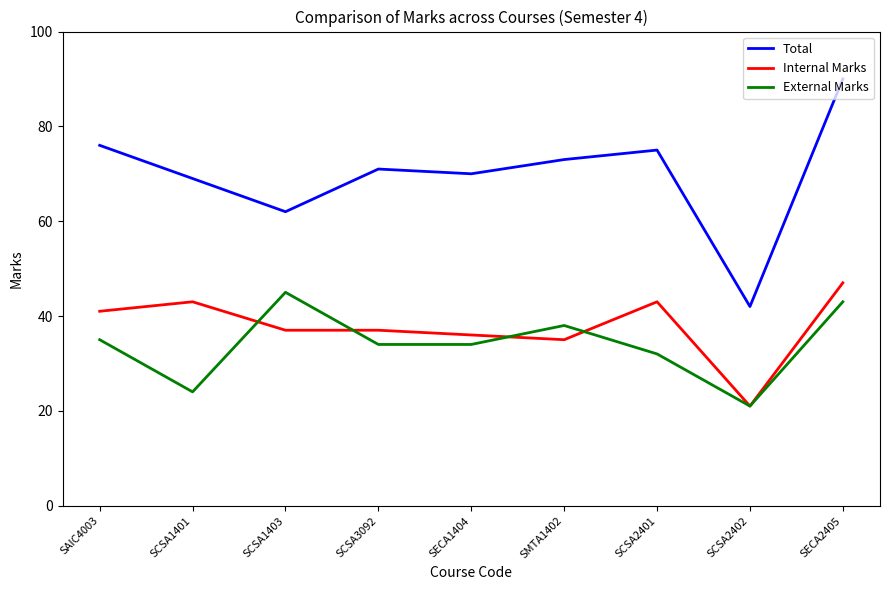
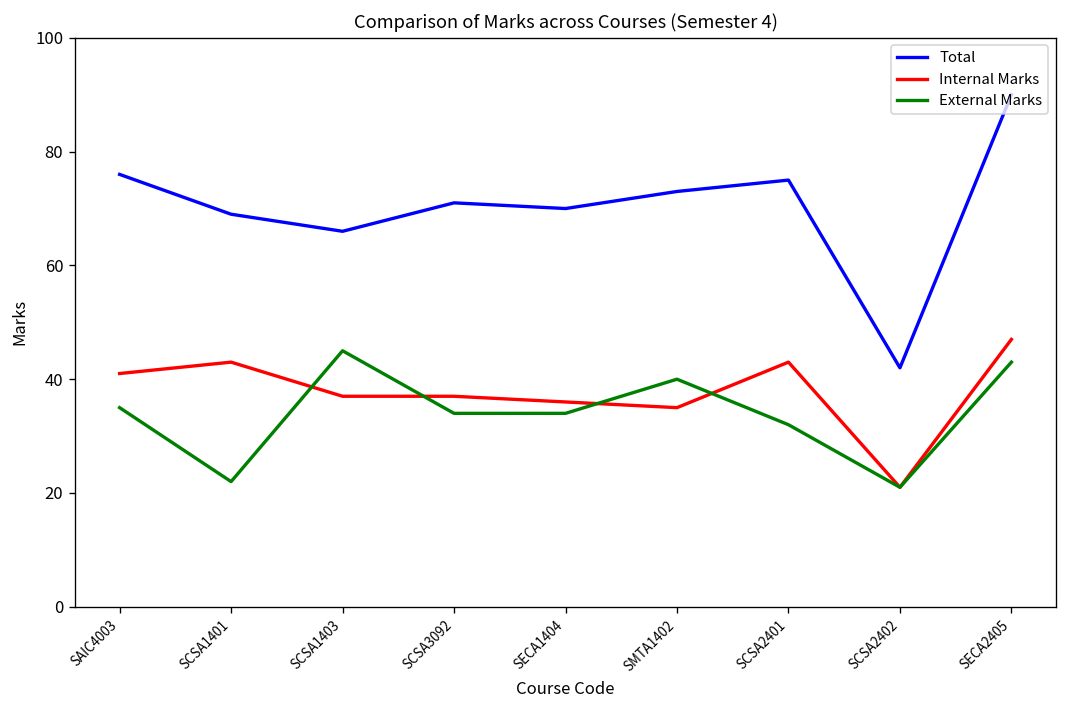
External Marks, SCSA1401: 24 -> 22
Total, SCSA1403: 62 -> 66
External Marks, SMTA1402: 38 -> 40
